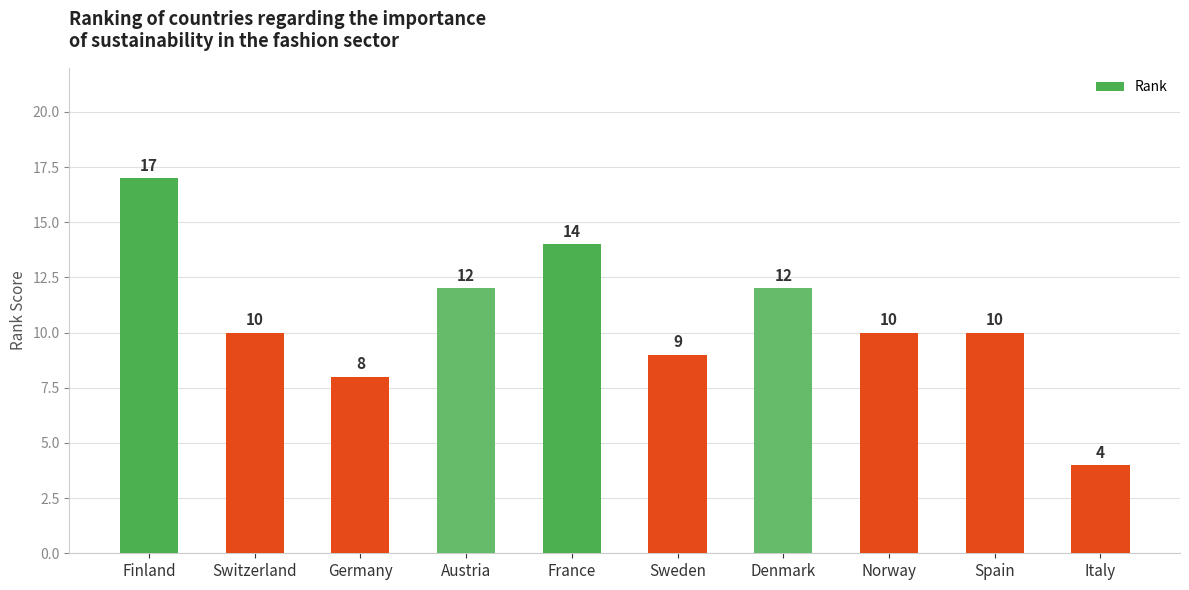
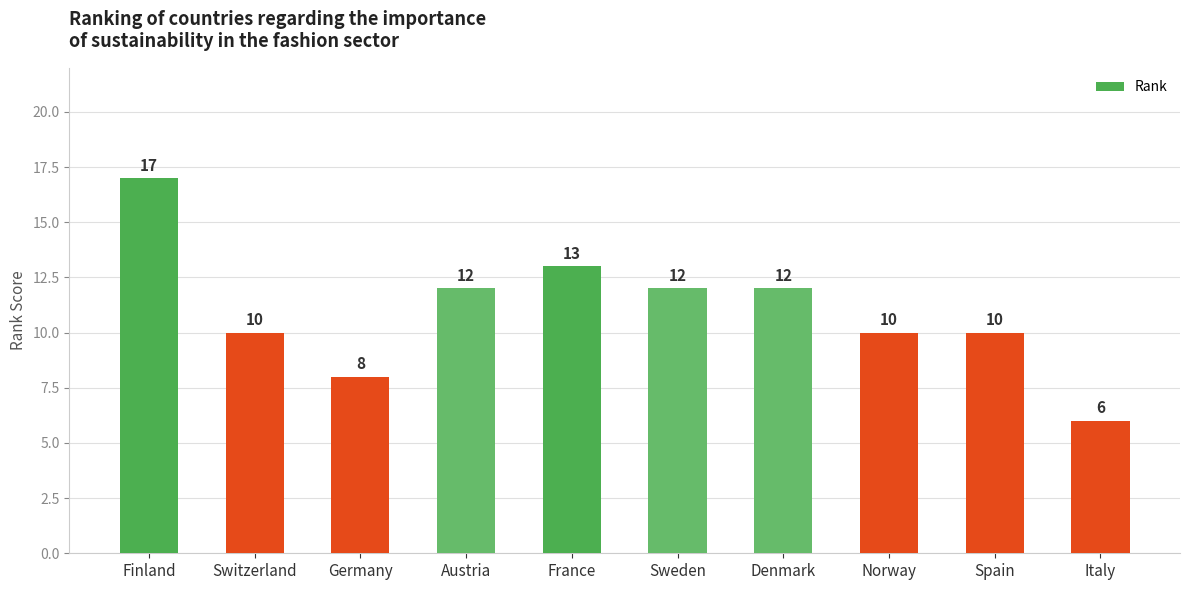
France: 14 -> 13
Sweden: 9 -> 12
Italy: 4 -> 6
